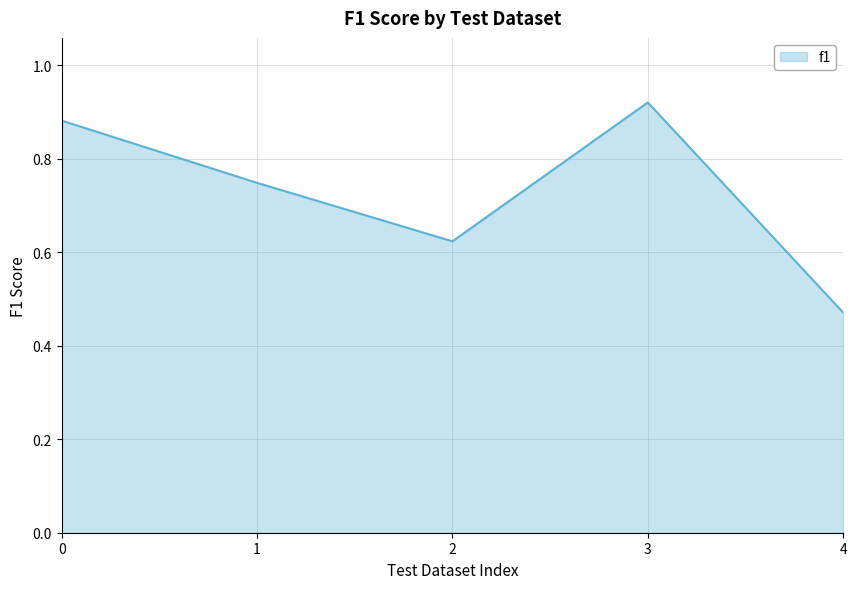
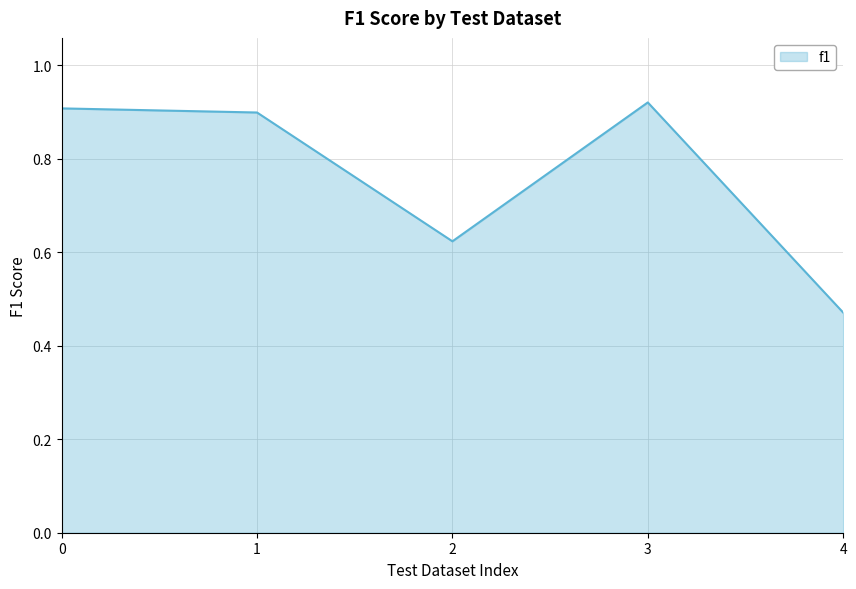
0: 0.88 -> 0.91
1: 0.75 -> 0.90
